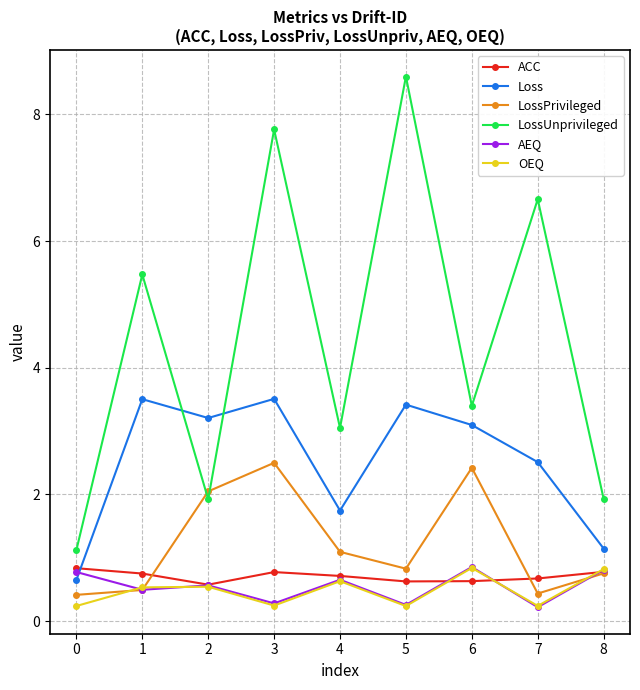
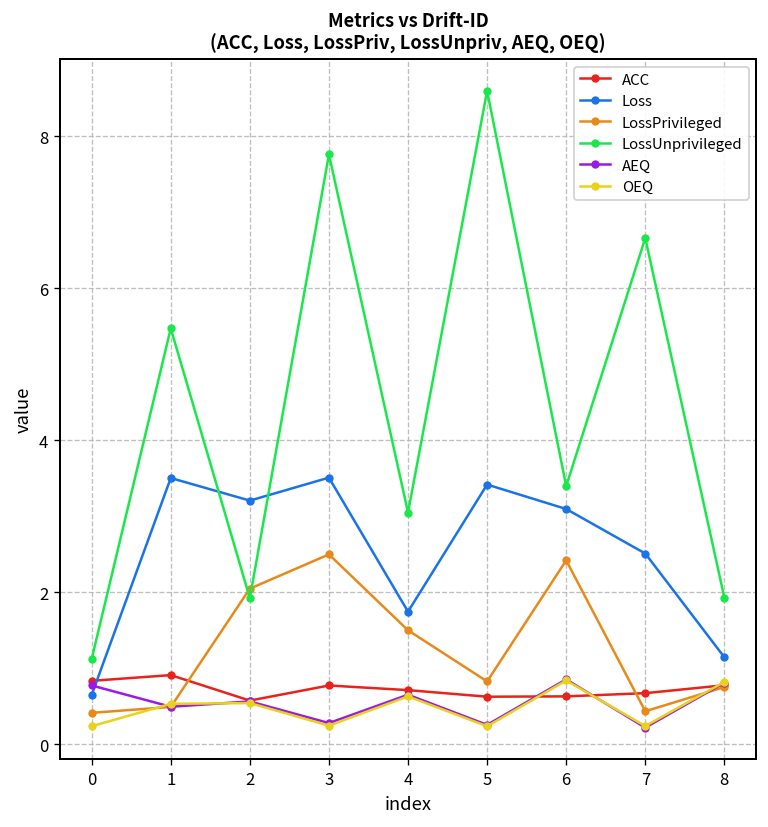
ACC, 1: 0.8 -> 0.9
LossPrivileged, 4: 1.1 -> 1.5
